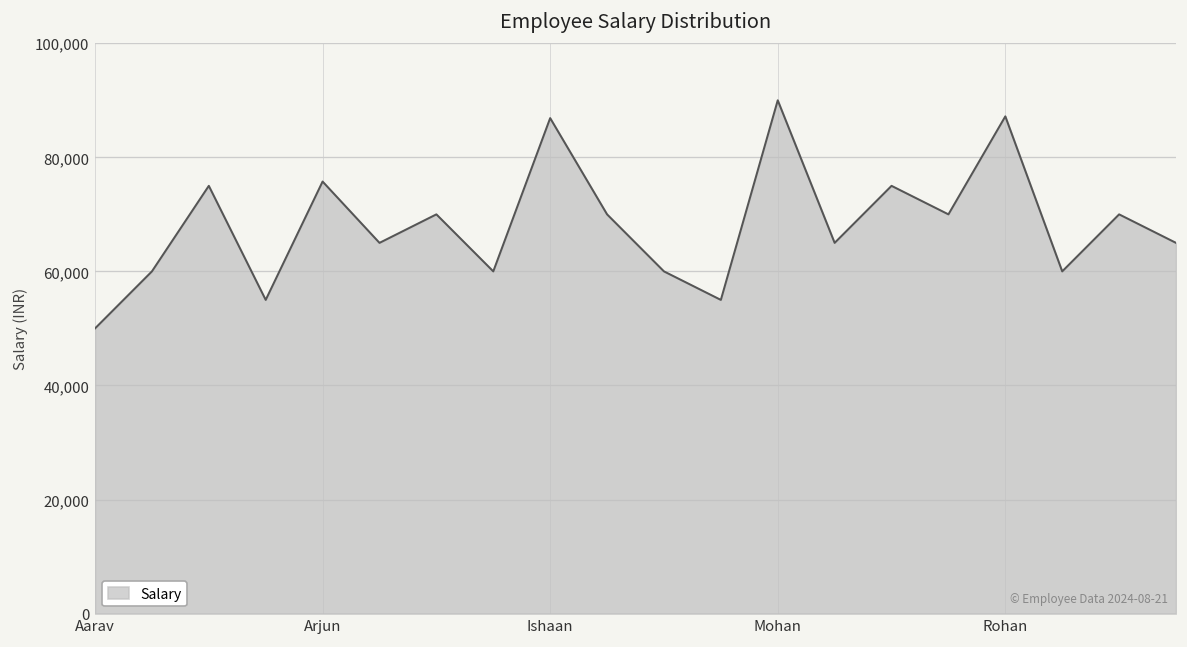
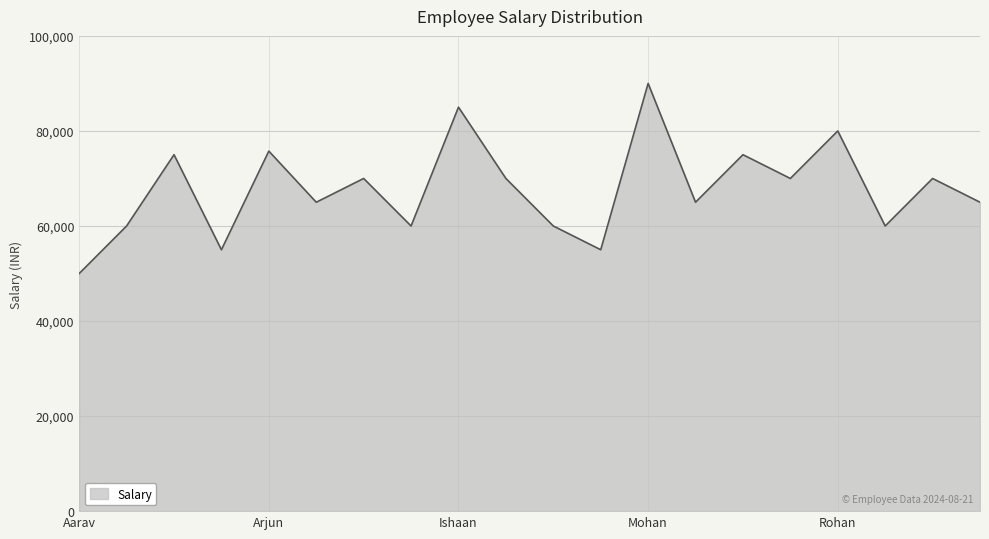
Ishaan: 87,000 -> 85,000
Rohan: 87,000 -> 80,000
